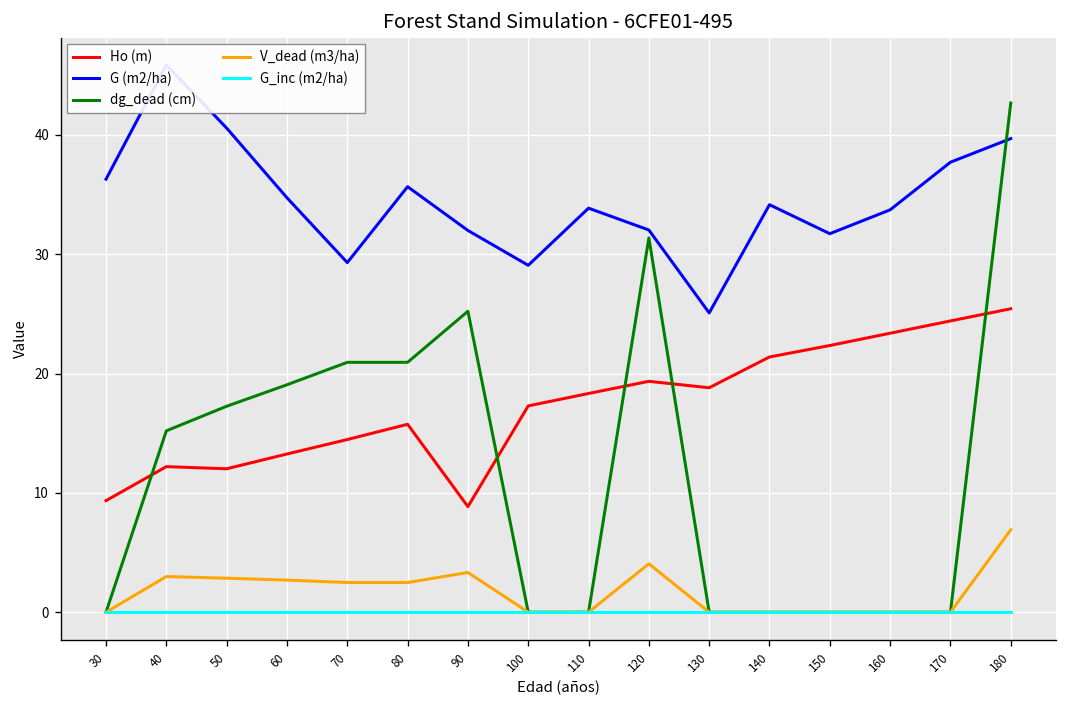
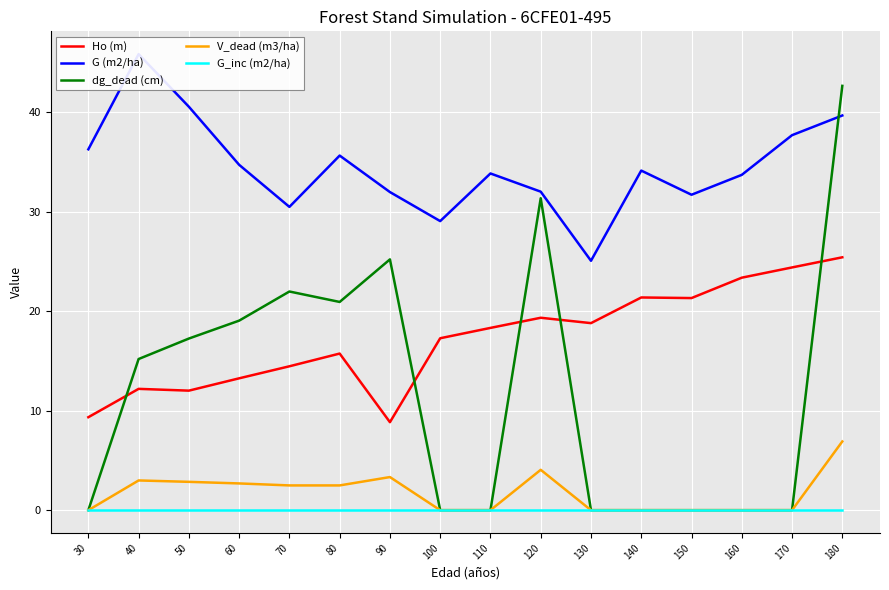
G (m2/ha), 70: 29 -> 31
dg_dead (cm), 70: 21 -> 22
Ho (m), 150: 22 -> 21
